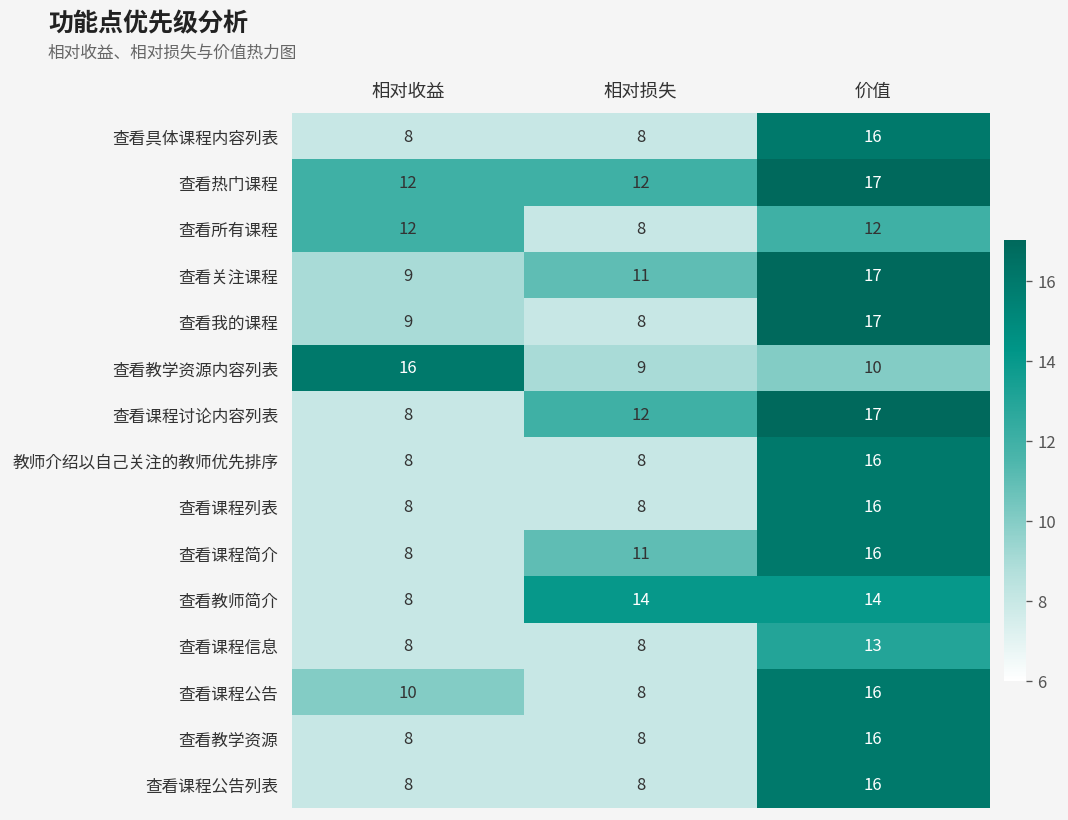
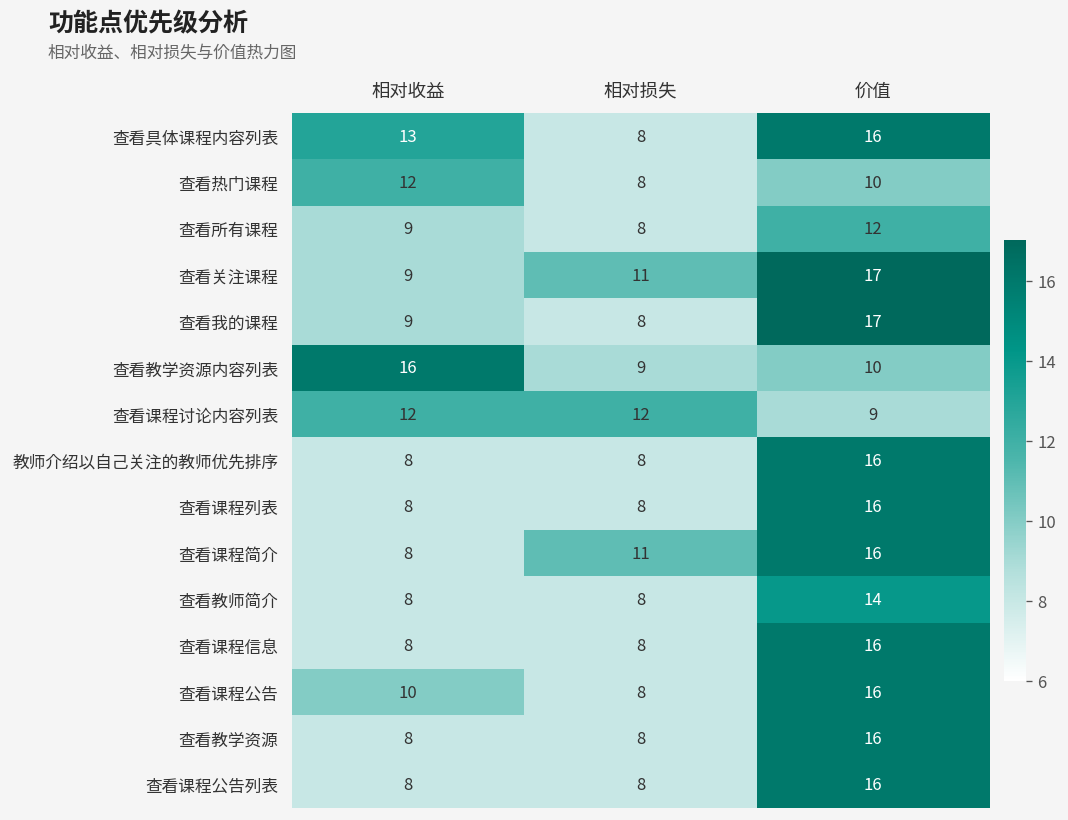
查看具体课程内容列表, 相对收益: 8 -> 13
查看热门课程, 相对损失: 12 -> 8
查看热门课程, 价值: 17 -> 10
查看所有课程, 相对收益: 12 -> 9
查看课程讨论内容列表, 相对收益: 8 -> 12
查看课程讨论内容列表, 价值: 17 -> 9
查看教师简介, 相对损失: 14 -> 8
查看课程信息, 价值: 13 -> 16
